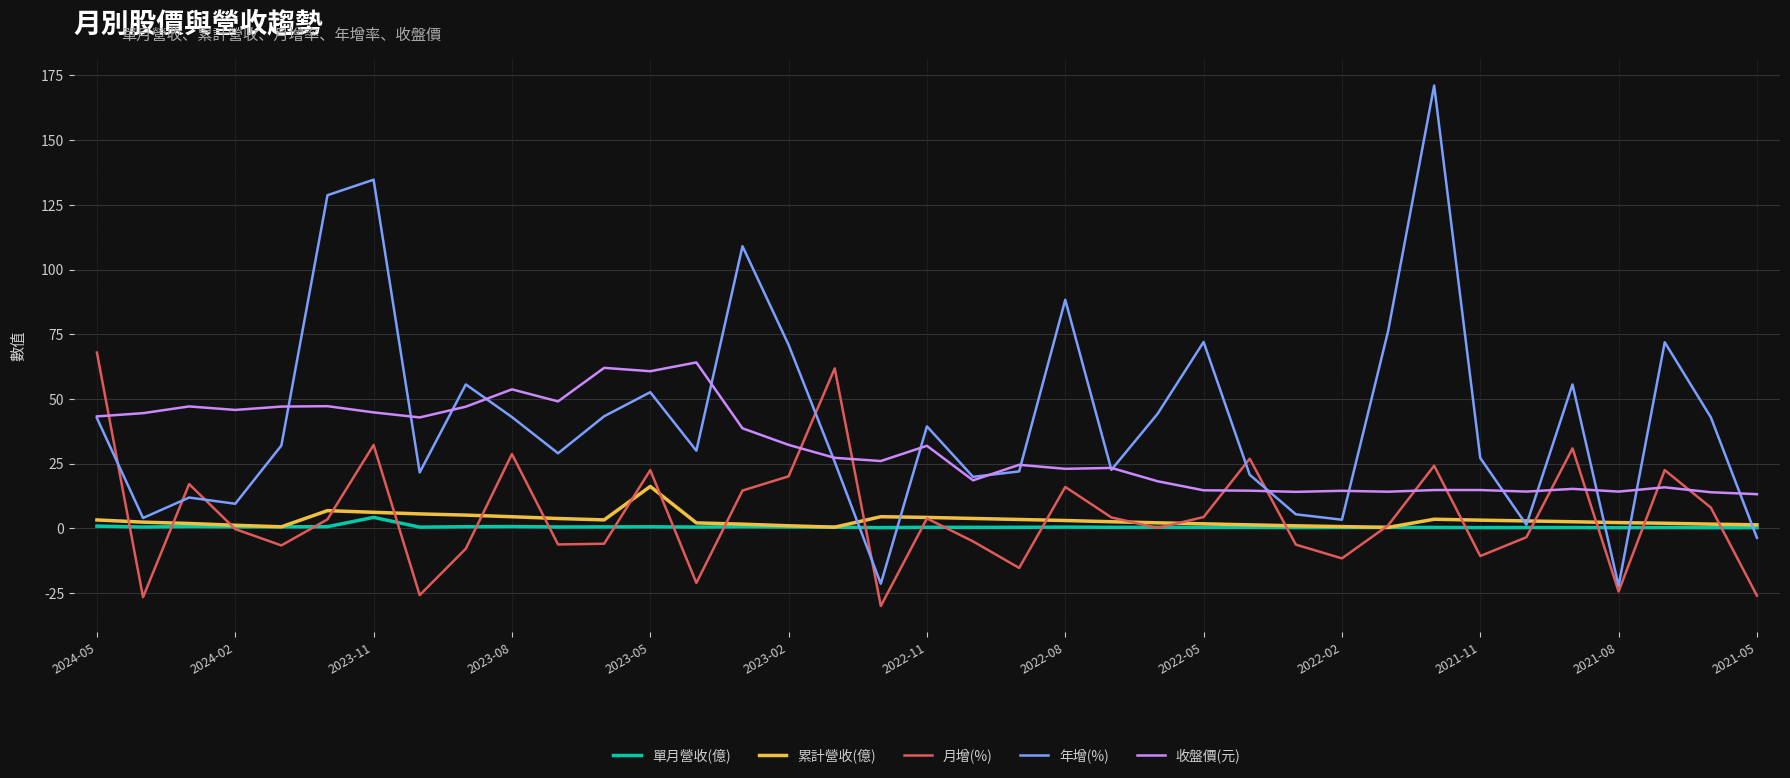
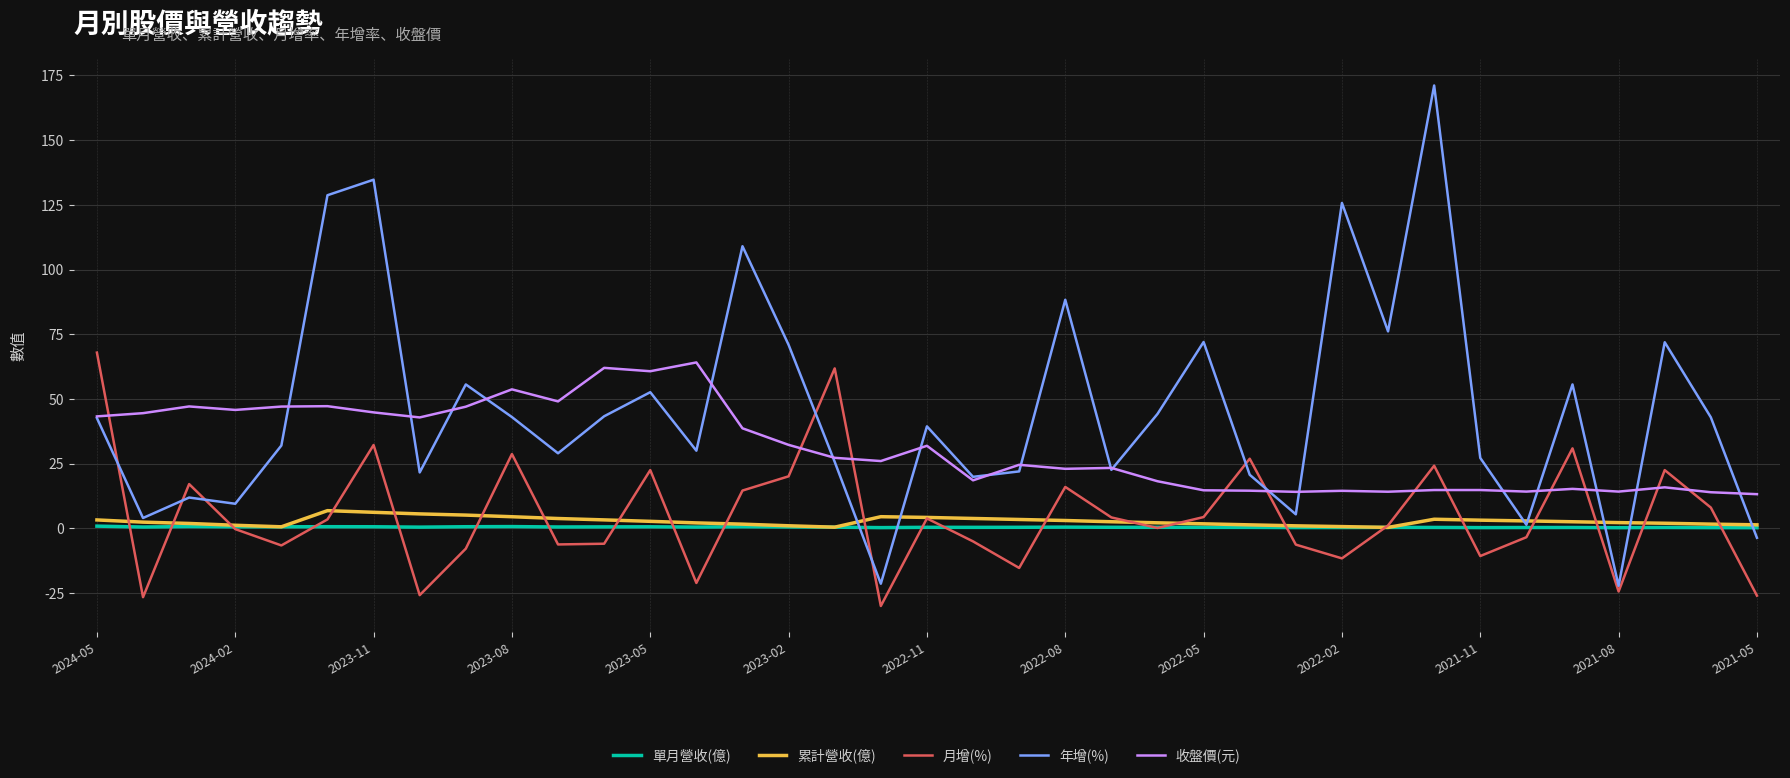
單月營收(億), 2023-11: 4 -> 1
累計營收(億), 2023-05: 16 -> 3
年增(%), 2022-02: 3 -> 126
